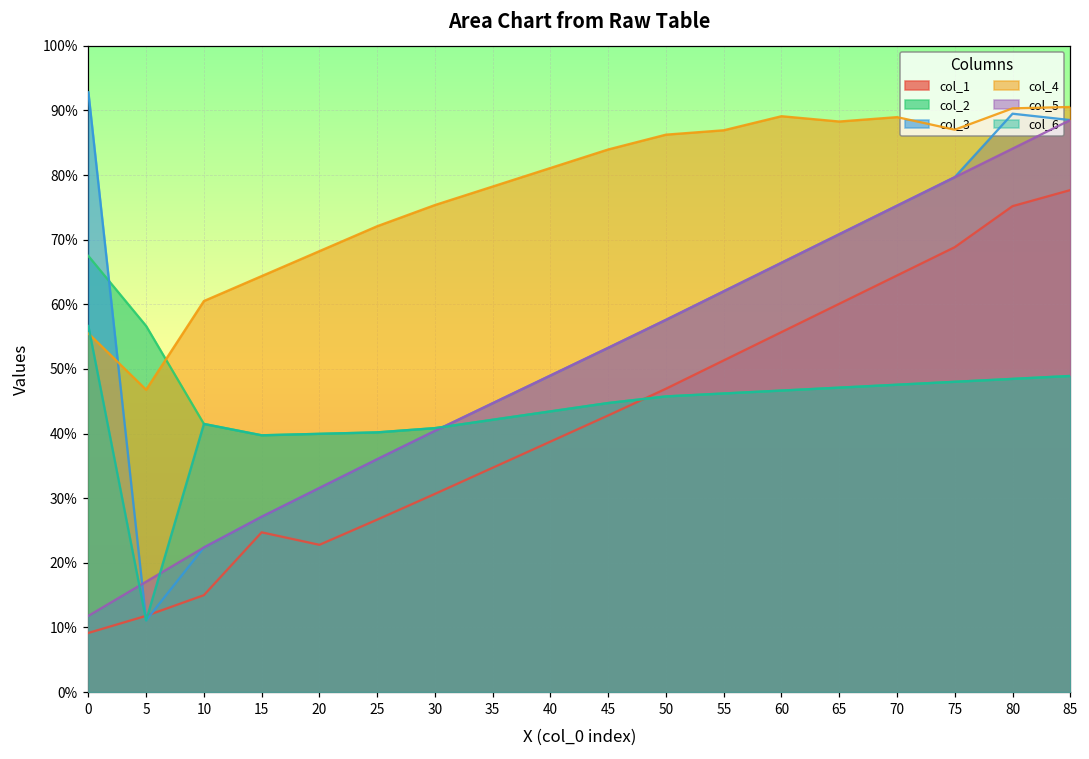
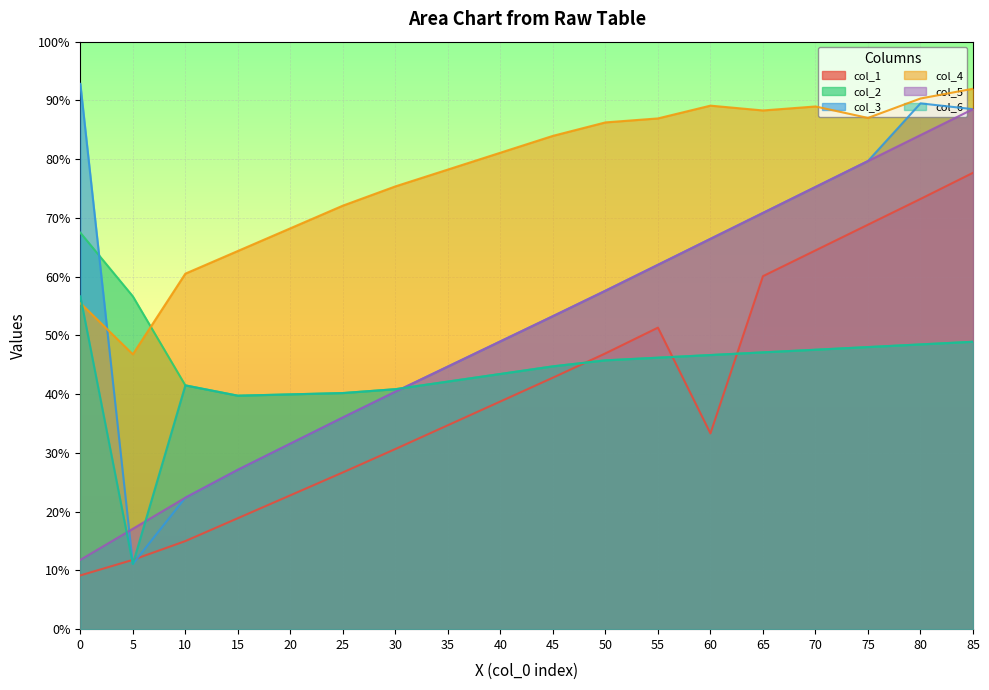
col_1, 15: 25% -> 19%
col_1, 60: 56% -> 33%
col_1, 80: 75% -> 73%
col_4, 85: 91% -> 92%
